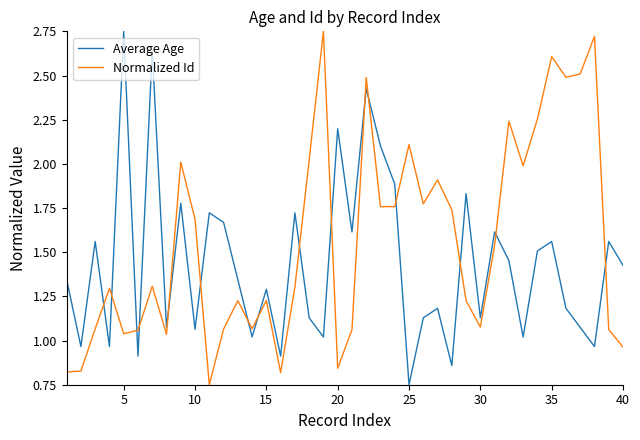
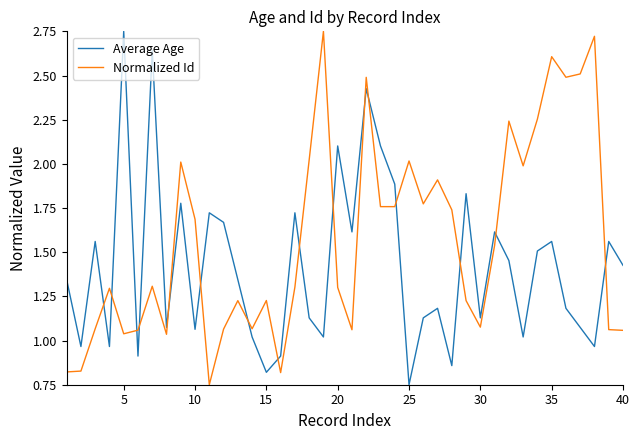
Average Age, 15: 1.29 -> 0.82
Average Age, 20: 2.20 -> 2.10
Normalized Id, 20: 0.84 -> 1.30
Normalized Id, 25: 2.11 -> 2.02
Normalized Id, 40: 0.96 -> 1.06
